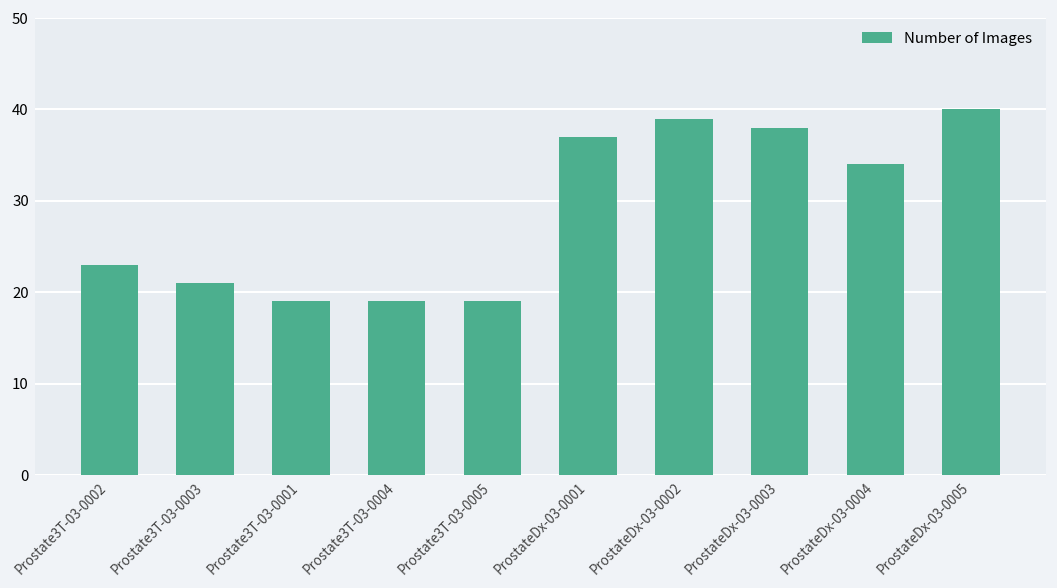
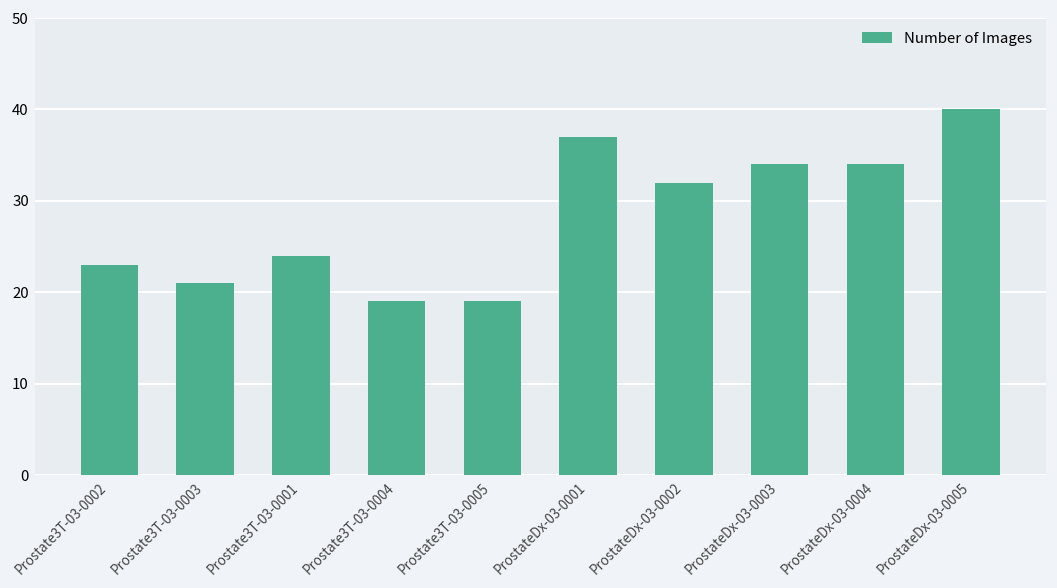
Prostate3T-03-0001: 19 -> 24
ProstateDx-03-0002: 39 -> 32
ProstateDx-03-0003: 38 -> 34
